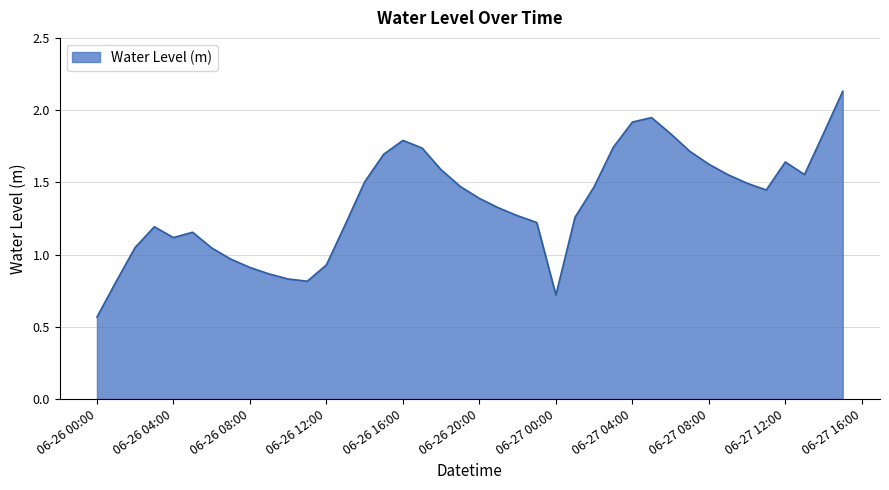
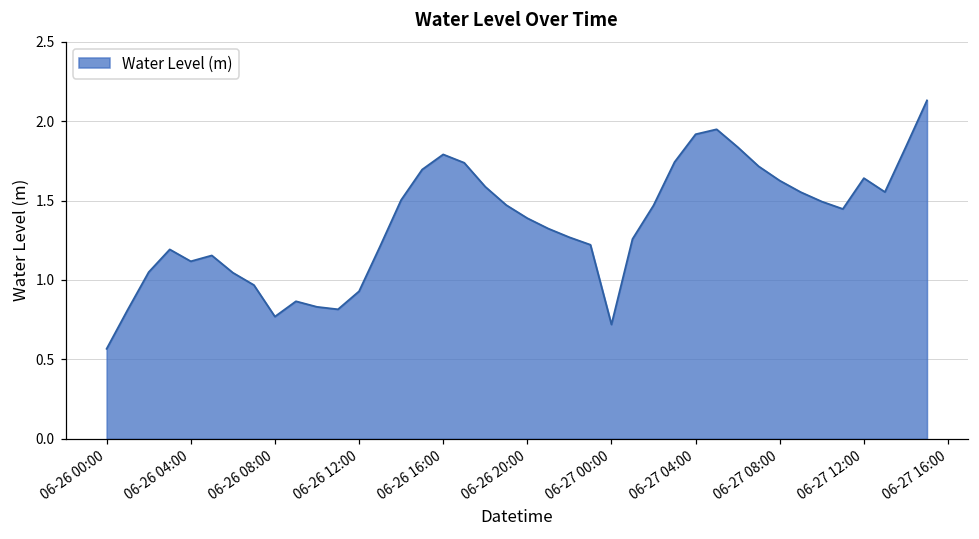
06-26 08:00: 0.91 -> 0.77
